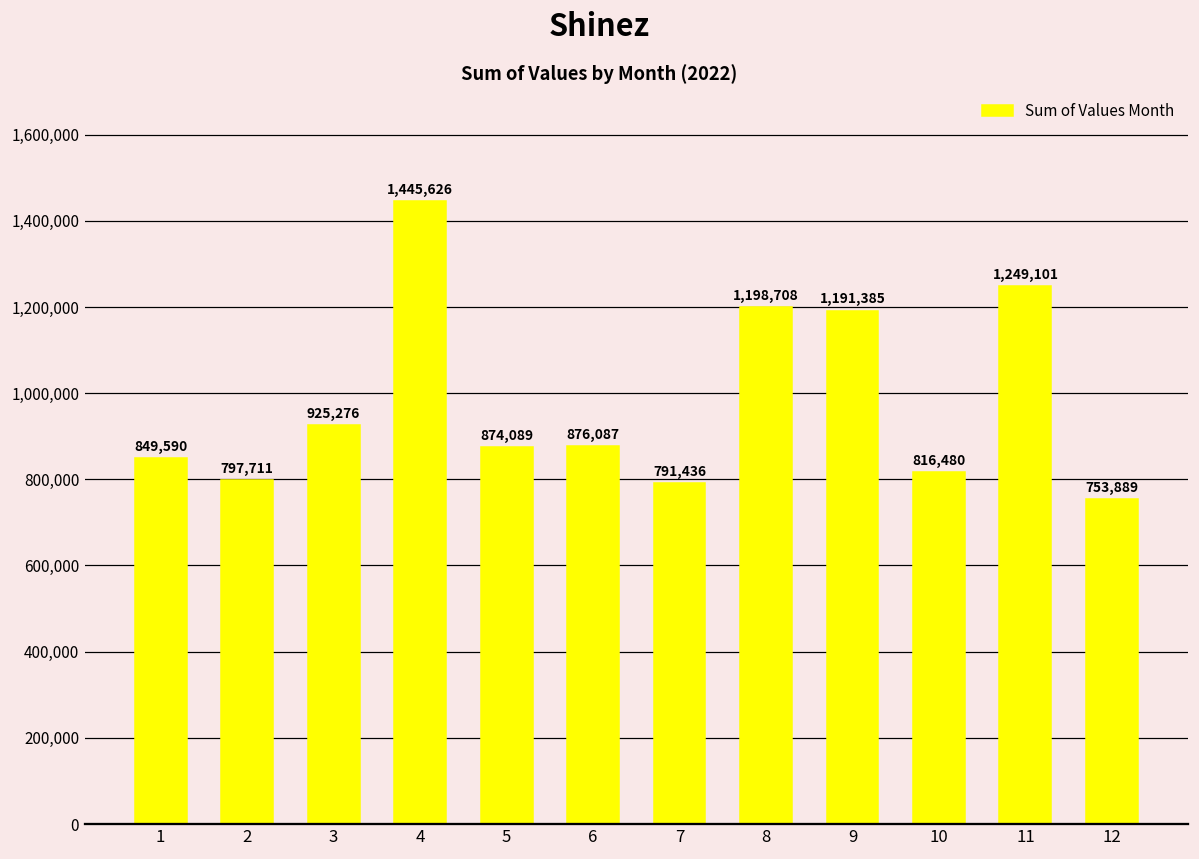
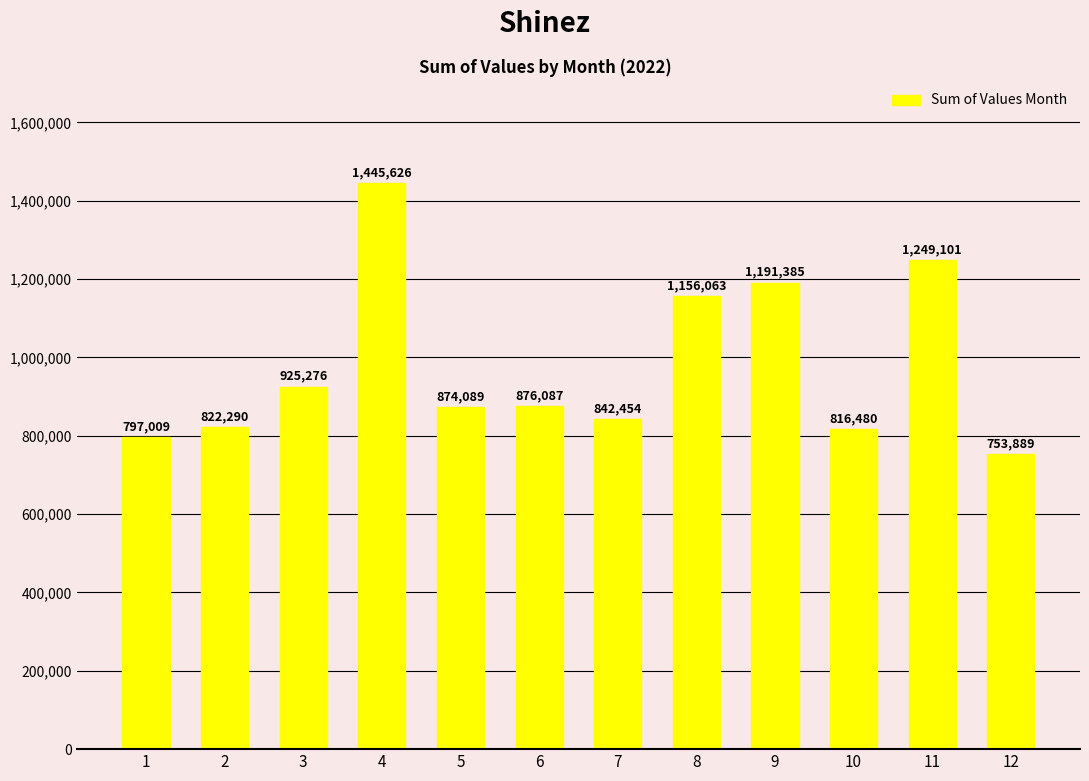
1: 849,590 -> 797,009
2: 797,711 -> 822,290
7: 791,436 -> 842,454
8: 1,198,708 -> 1,156,063
